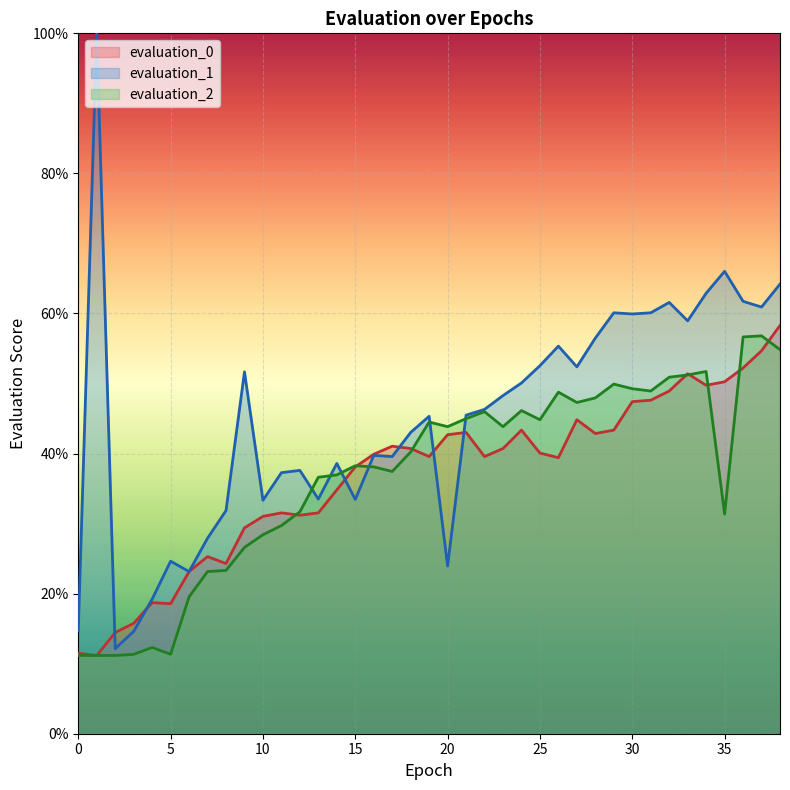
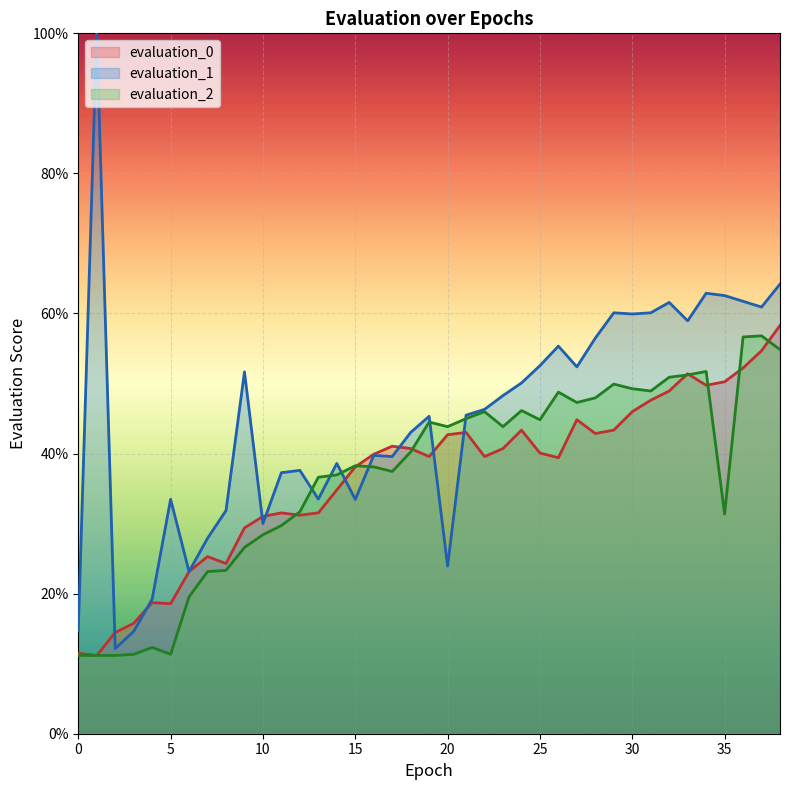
evaluation_1, 5: 25% -> 33%
evaluation_1, 10: 33% -> 30%
evaluation_0, 30: 47% -> 46%
evaluation_1, 35: 66% -> 63%
